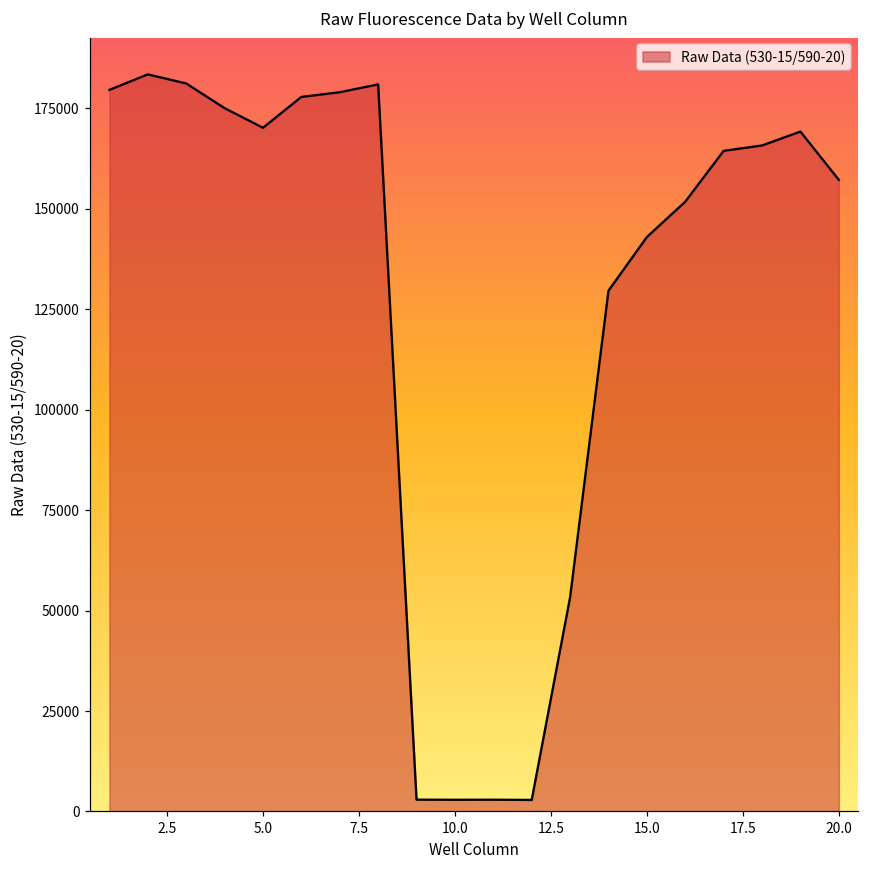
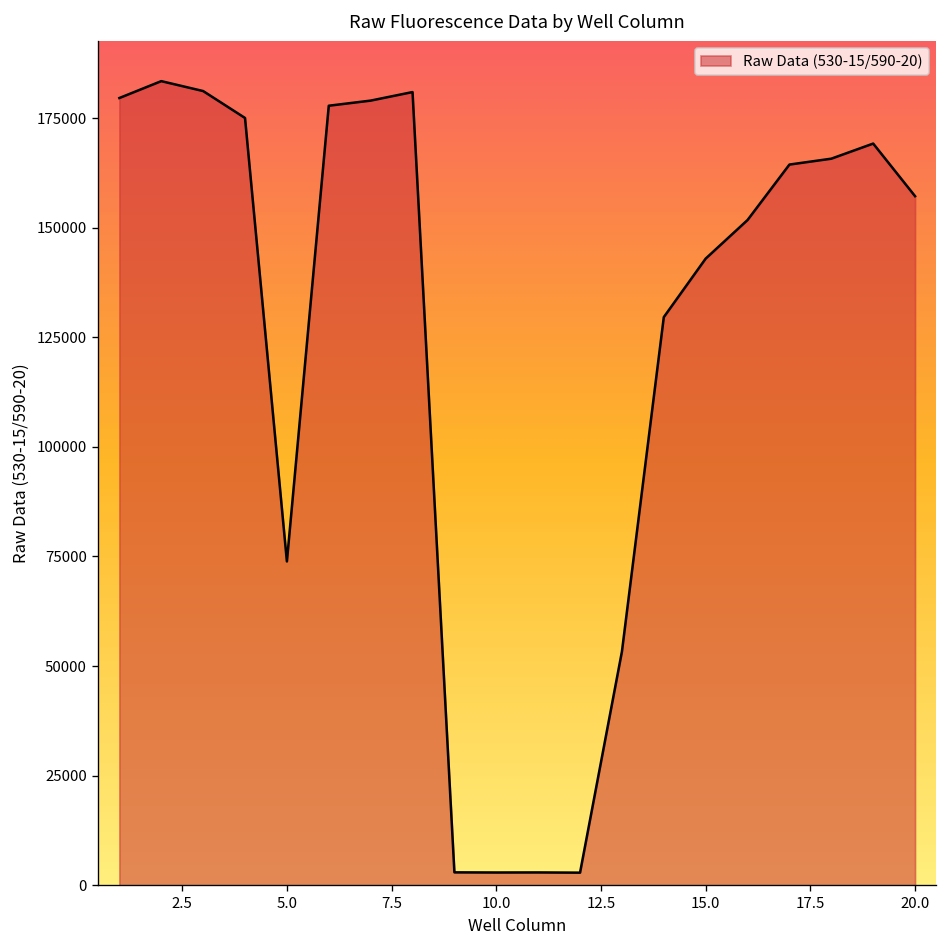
5.0: 170000 -> 74000
